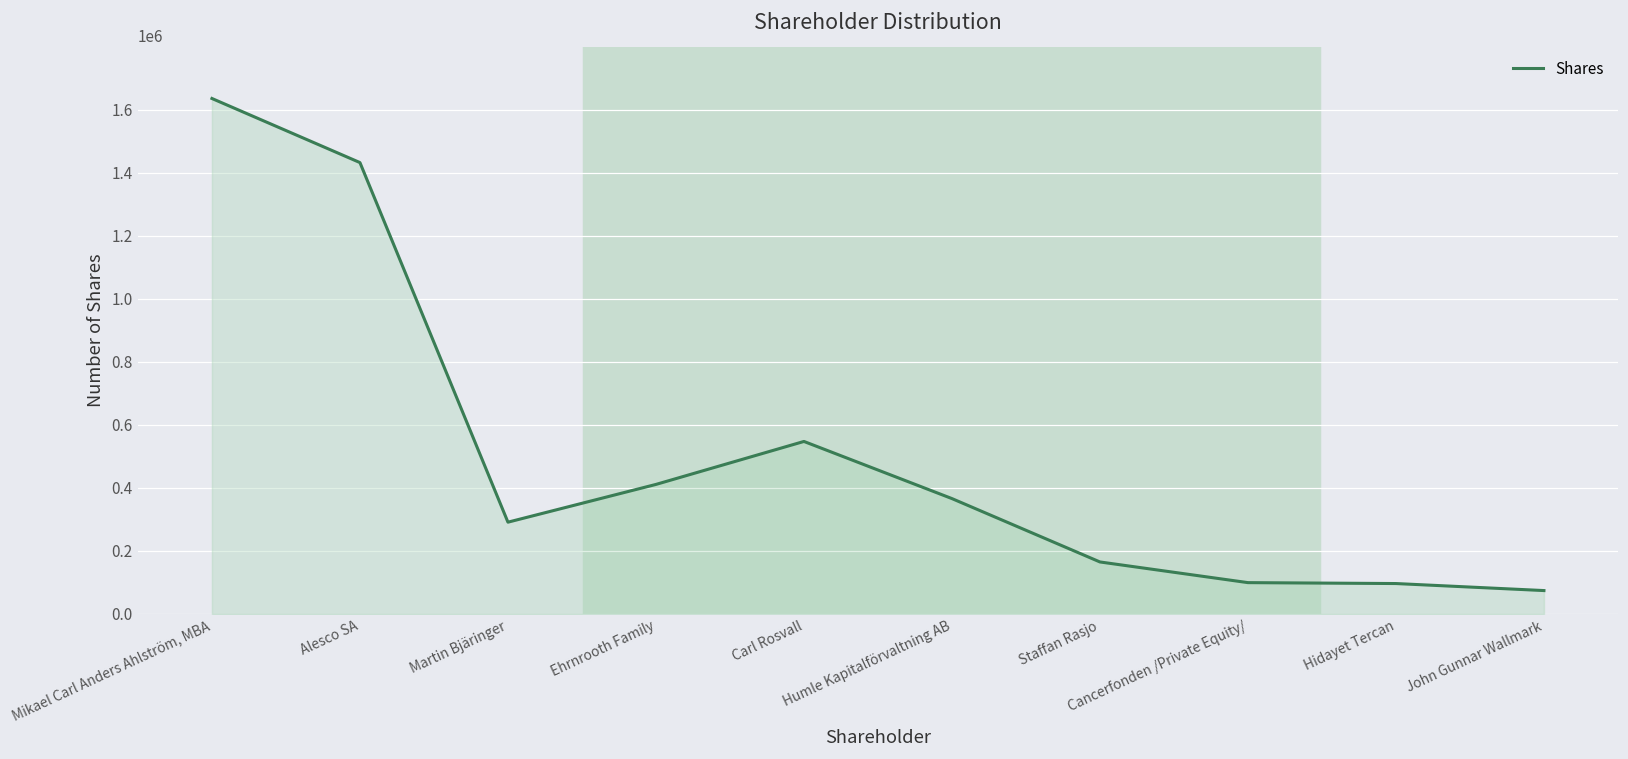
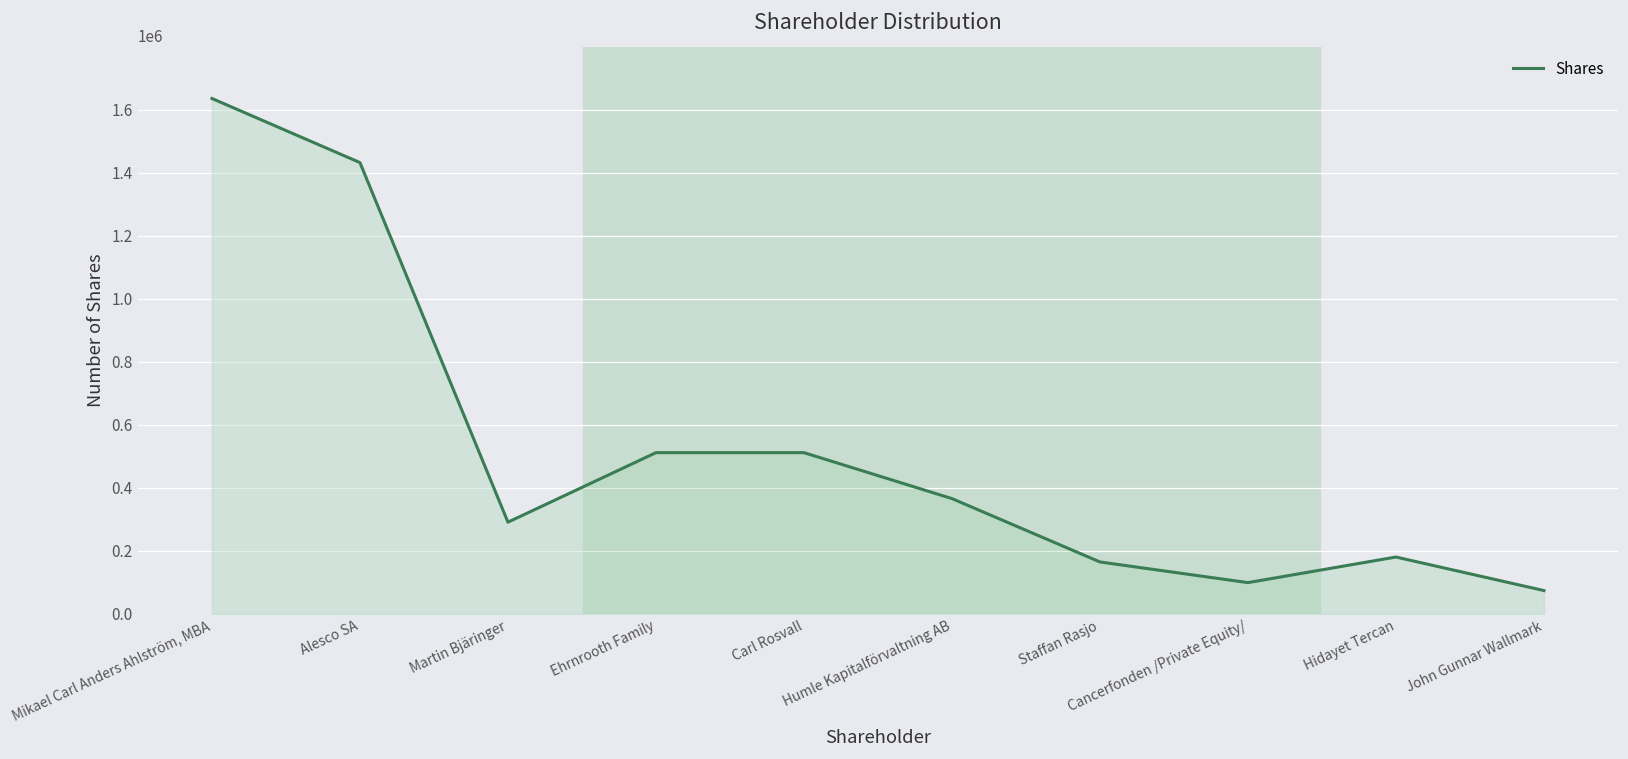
Ehrnrooth Family: 410000 -> 510000
Carl Rosvall: 550000 -> 510000
Hidayet Tercan: 100000 -> 180000
